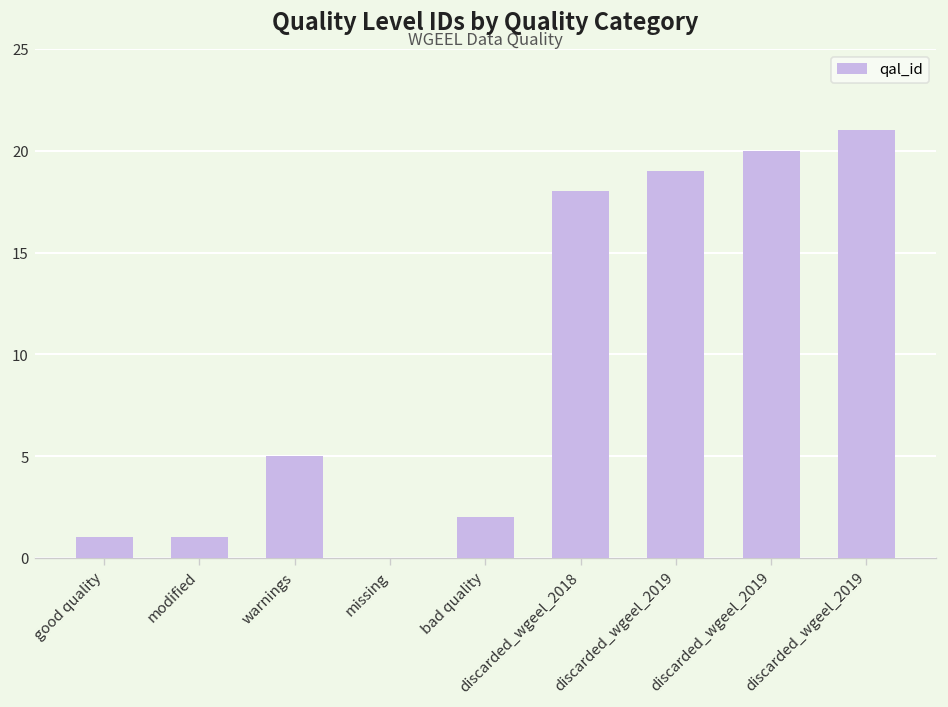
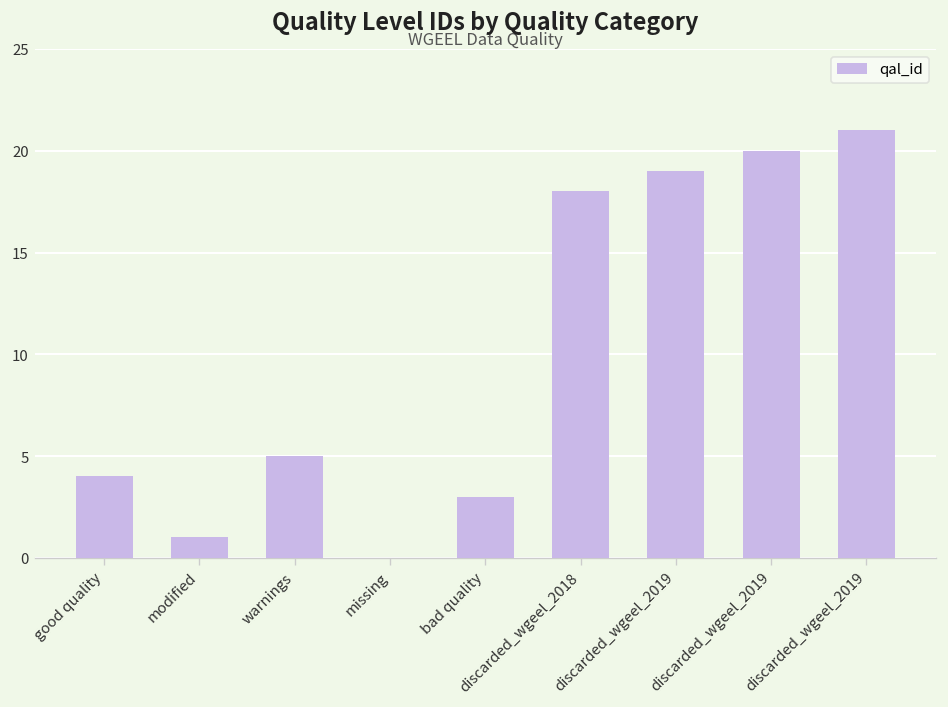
good quality: 1 -> 4
bad quality: 2 -> 3
